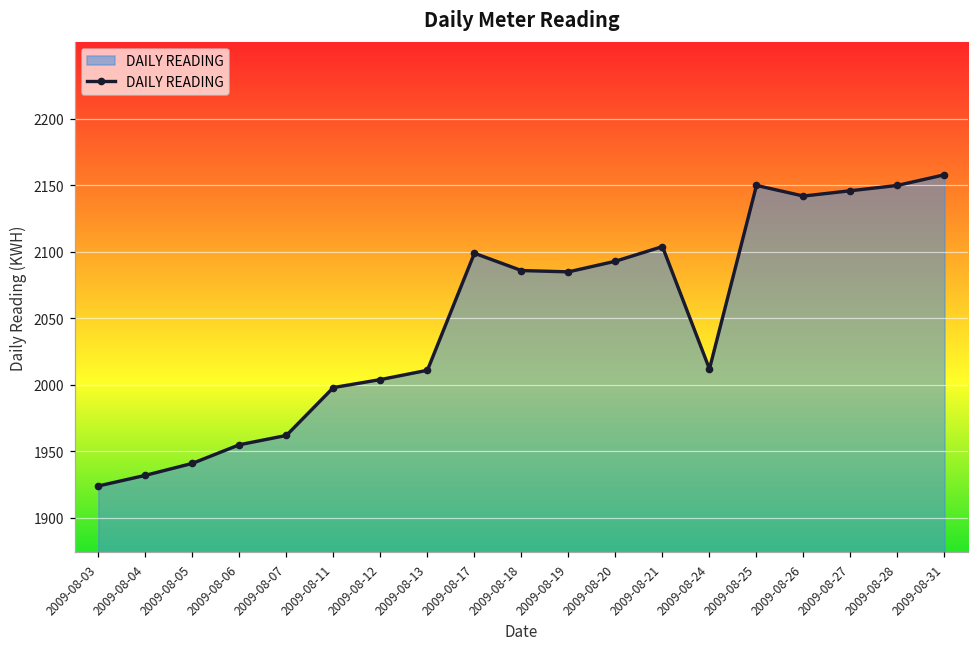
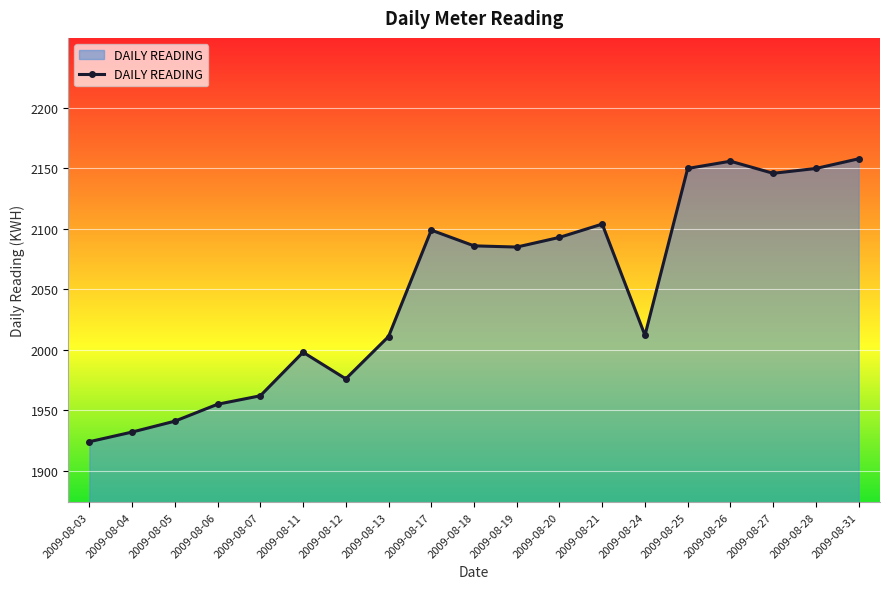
2009-08-12: 2004 -> 1976
2009-08-26: 2142 -> 2156
